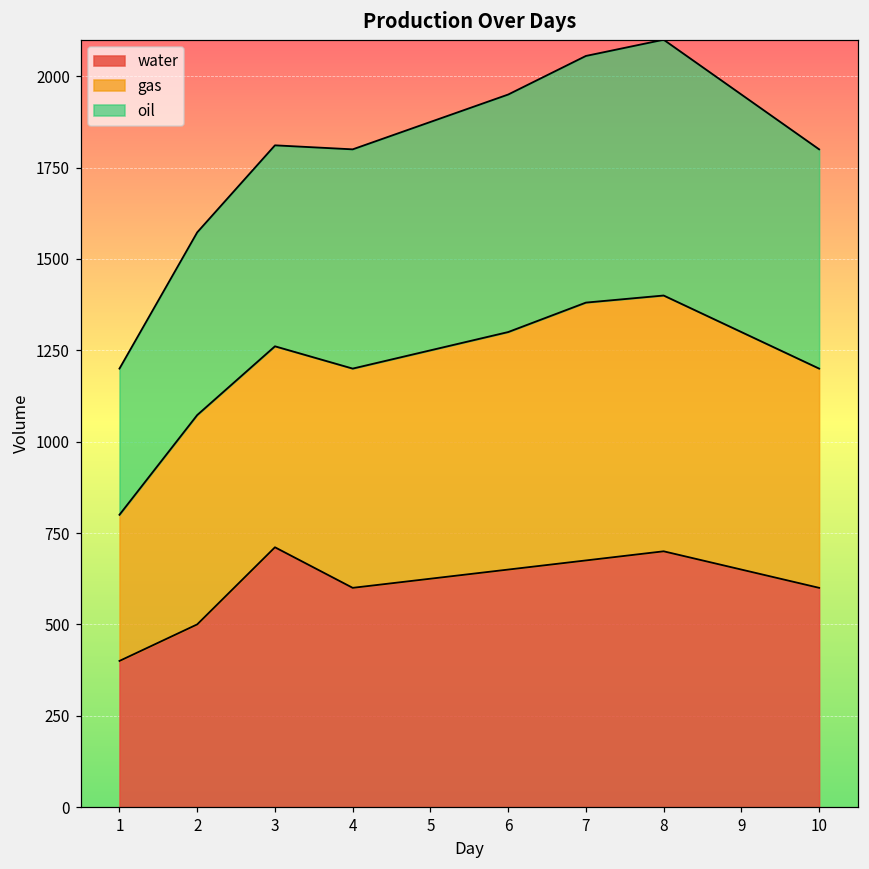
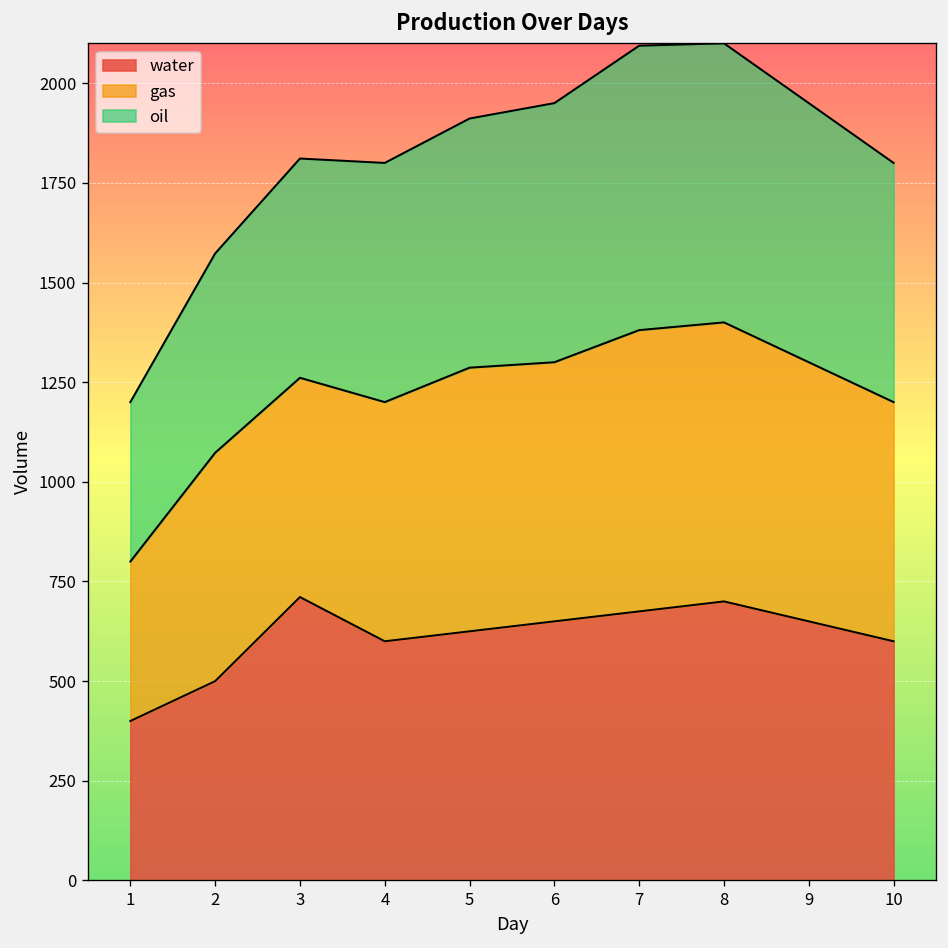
gas, 5: 630 -> 660
oil, 7: 680 -> 710
